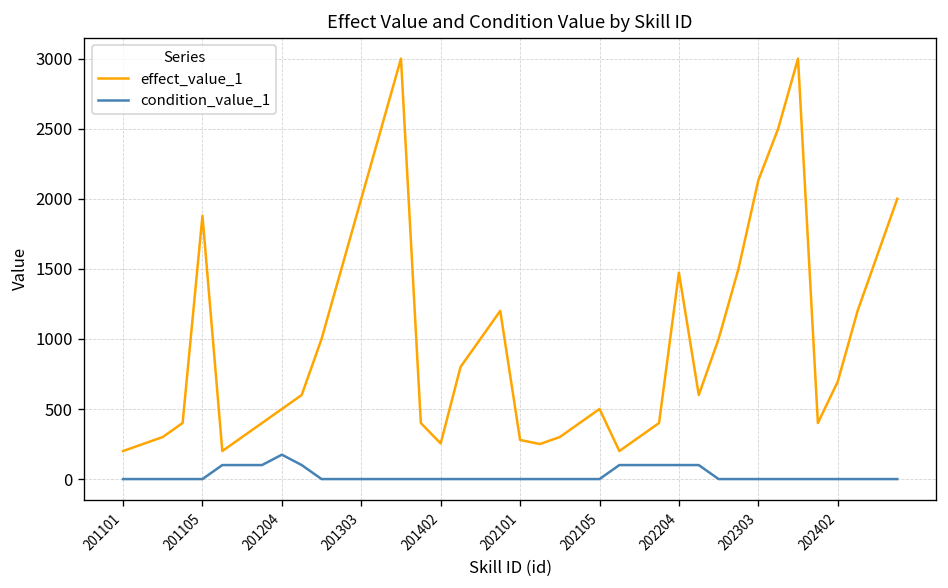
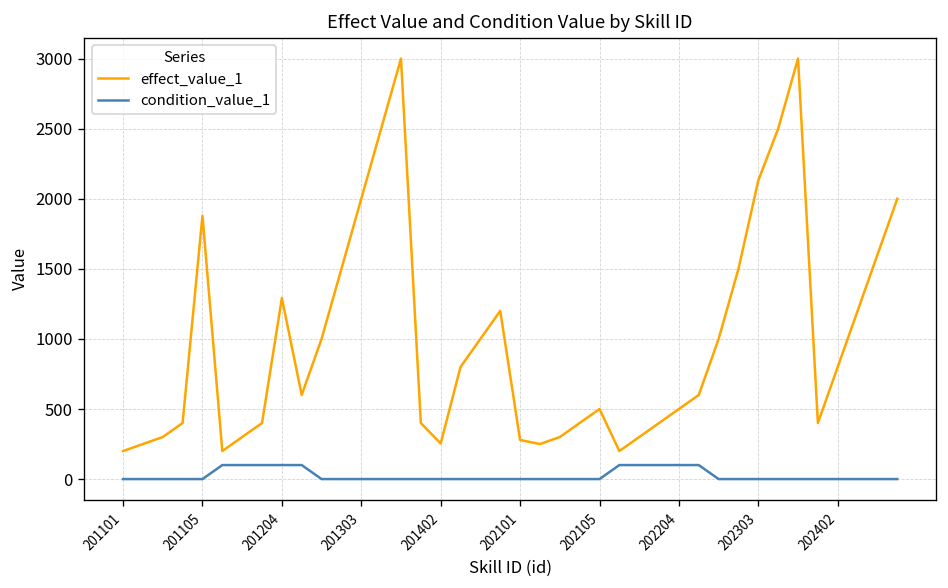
effect_value_1, 201204: 500 -> 1290
condition_value_1, 201204: 170 -> 100
effect_value_1, 202204: 1470 -> 500
effect_value_1, 202402: 700 -> 800
